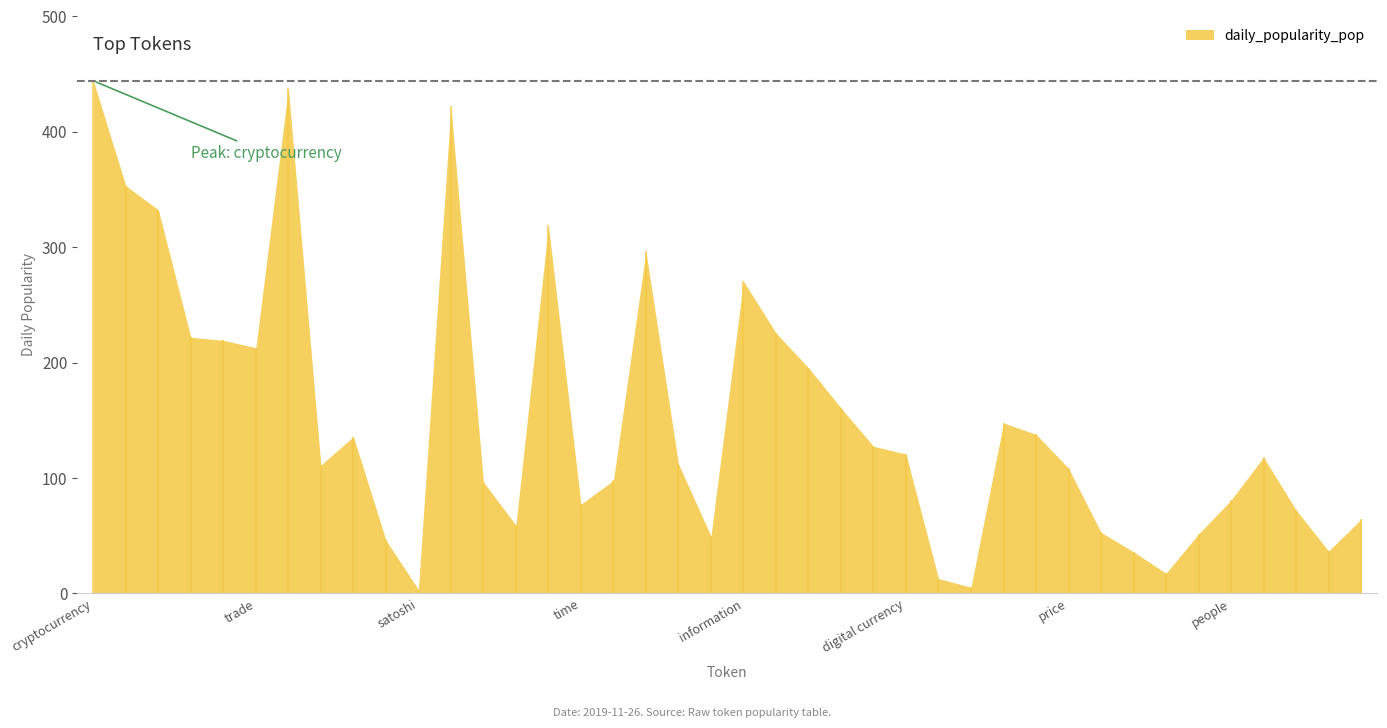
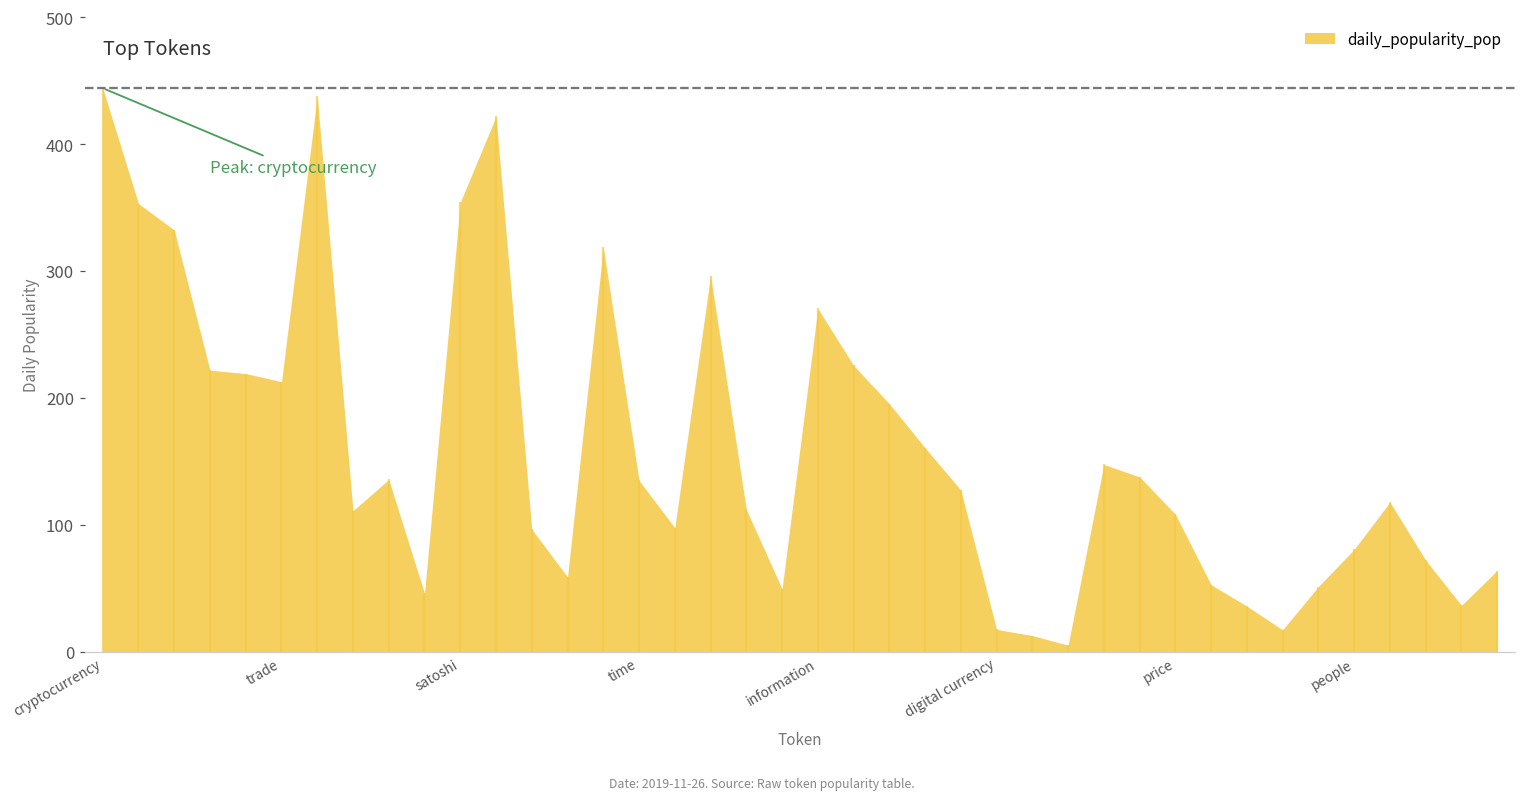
satoshi: 3 -> 354
time: 77 -> 135
digital currency: 121 -> 18
